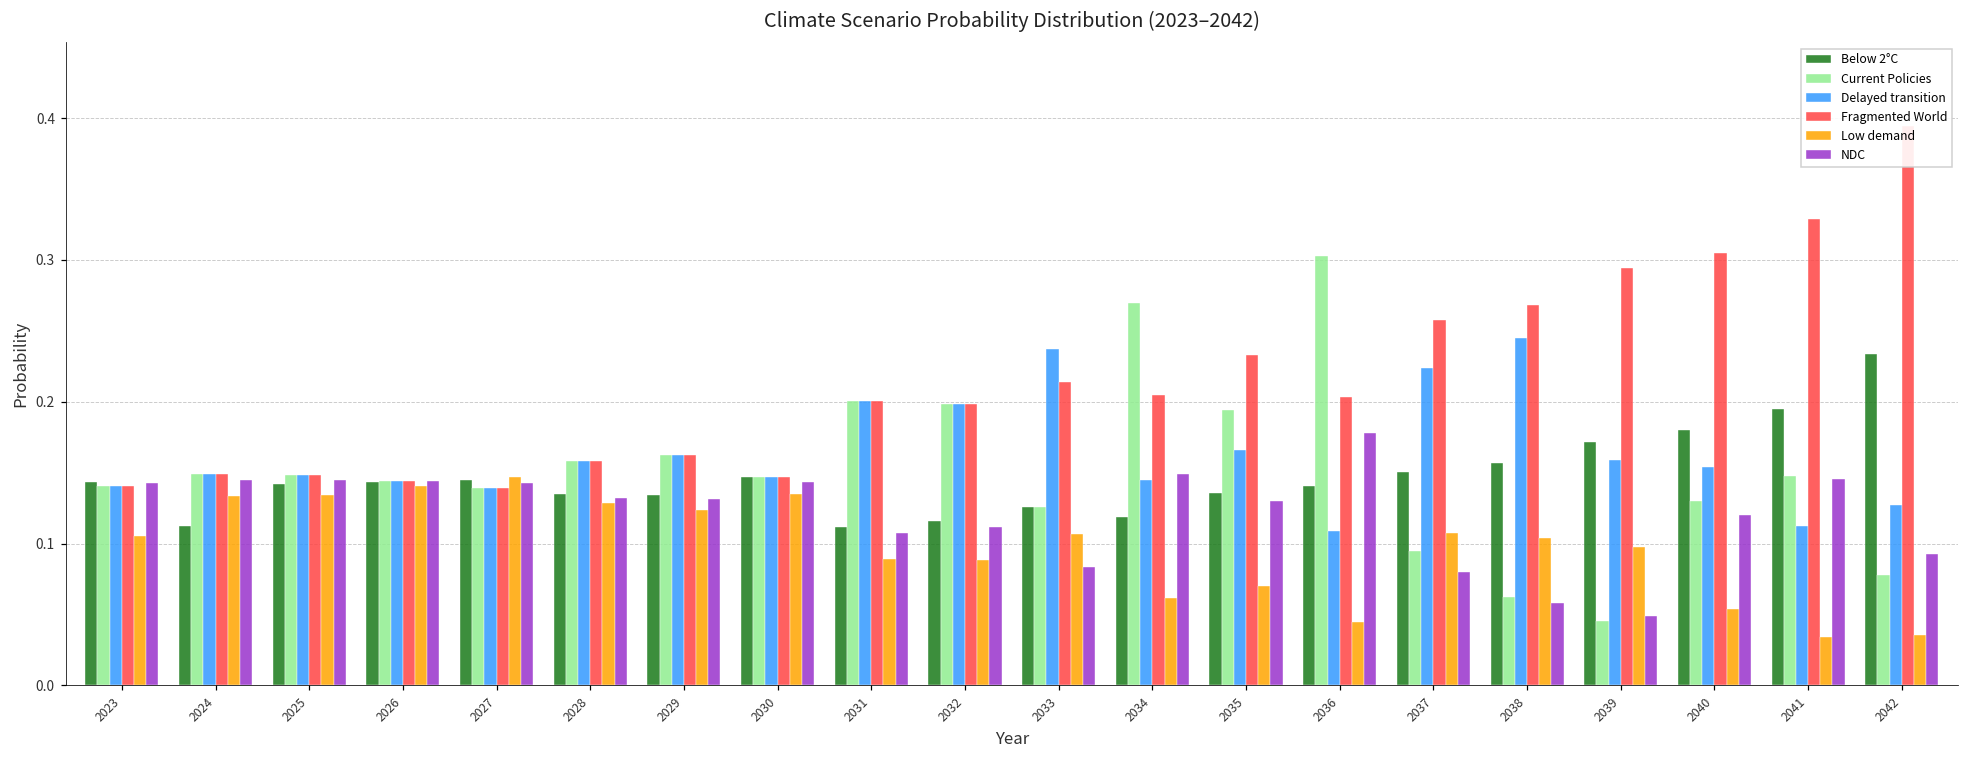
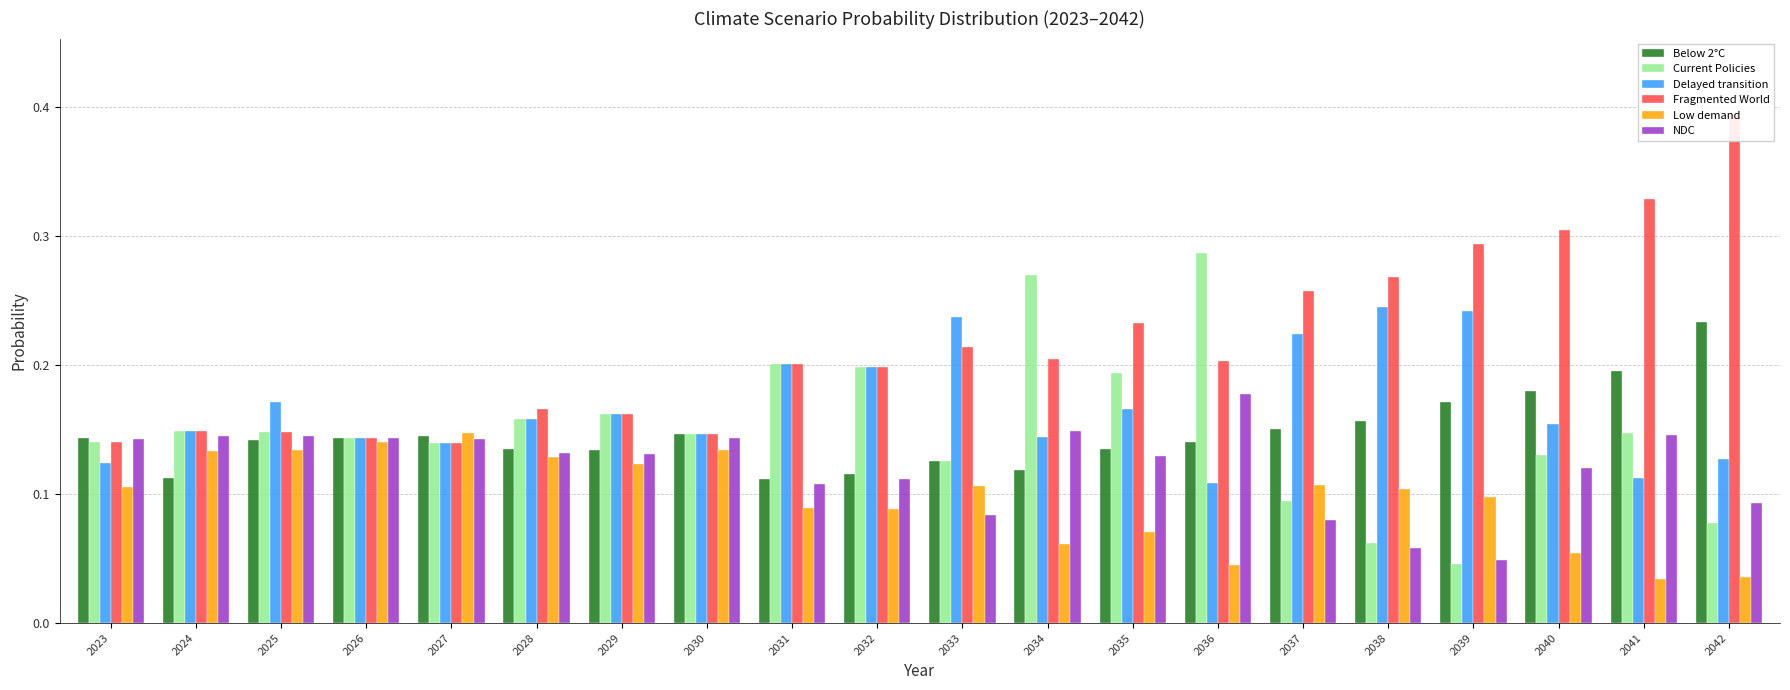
Delayed transition, 2023: 0.141 -> 0.124
Delayed transition, 2025: 0.148 -> 0.172
Fragmented World, 2028: 0.159 -> 0.166
Current Policies, 2036: 0.303 -> 0.287
Delayed transition, 2039: 0.159 -> 0.242
